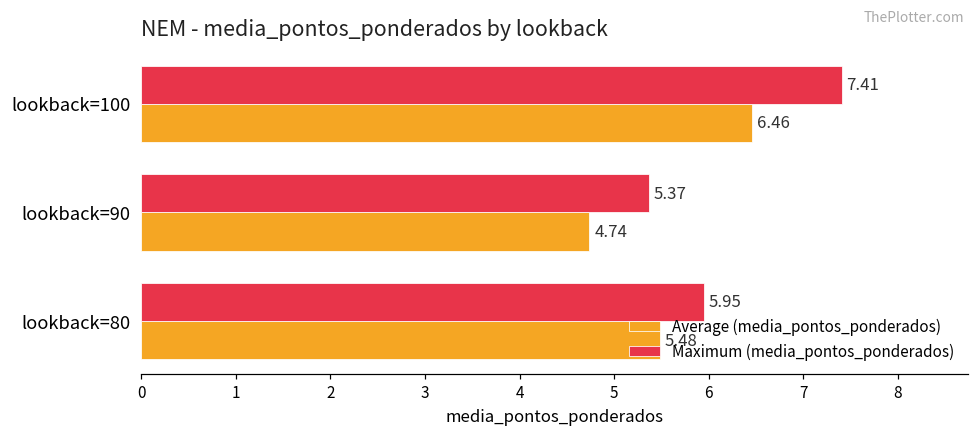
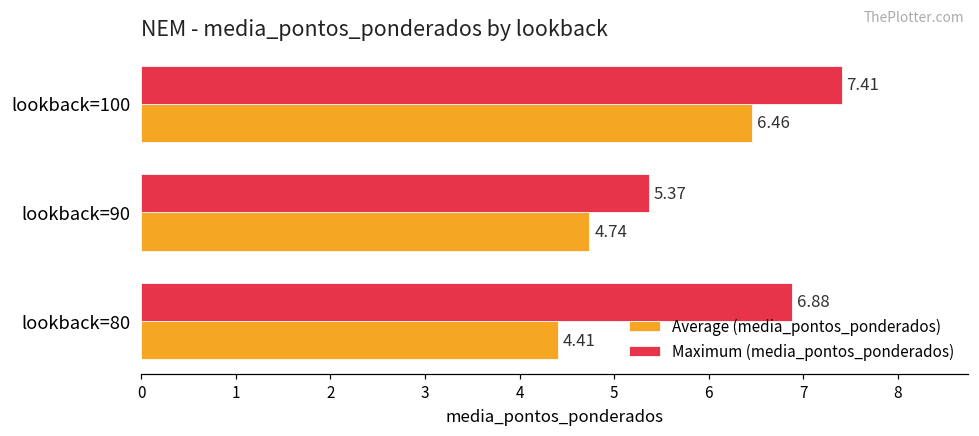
Maximum (media_pontos_ponderados), lookback=80: 5.95 -> 6.88
Average (media_pontos_ponderados), lookback=80: 5.48 -> 4.41
